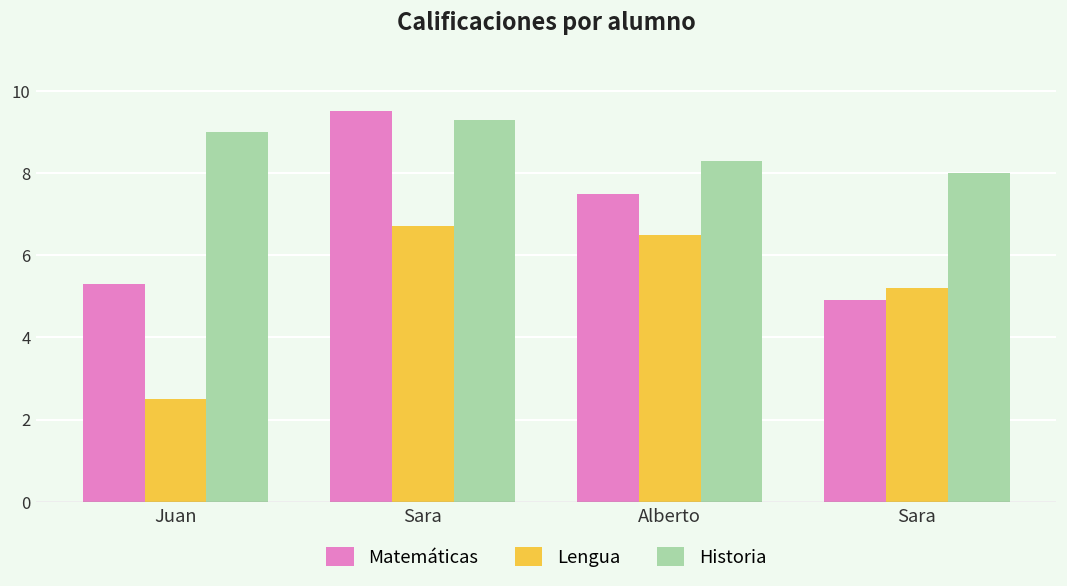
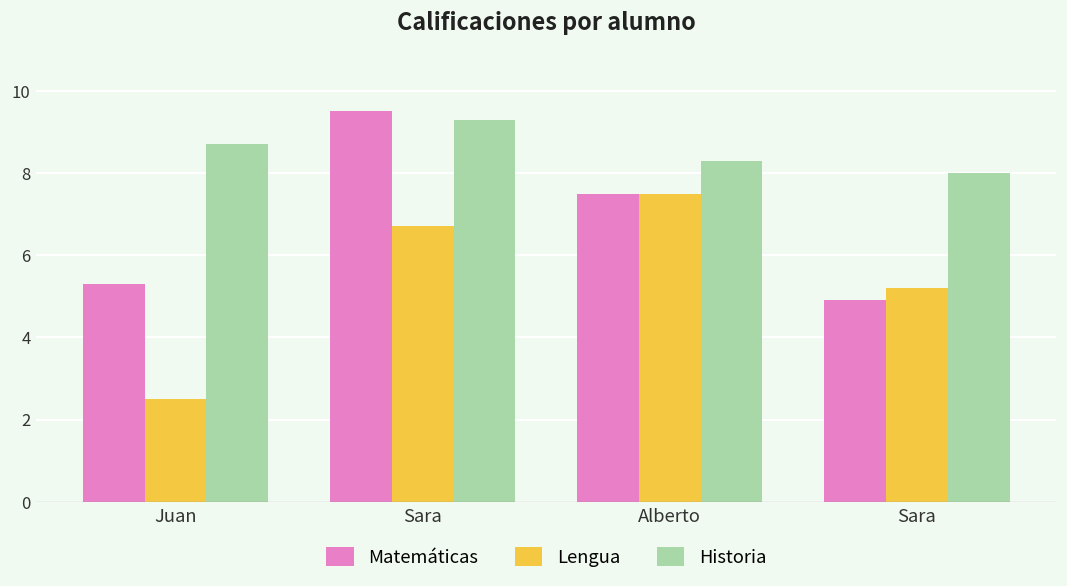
Historia, Juan: 9.0 -> 8.7
Lengua, Alberto: 6.5 -> 7.5
